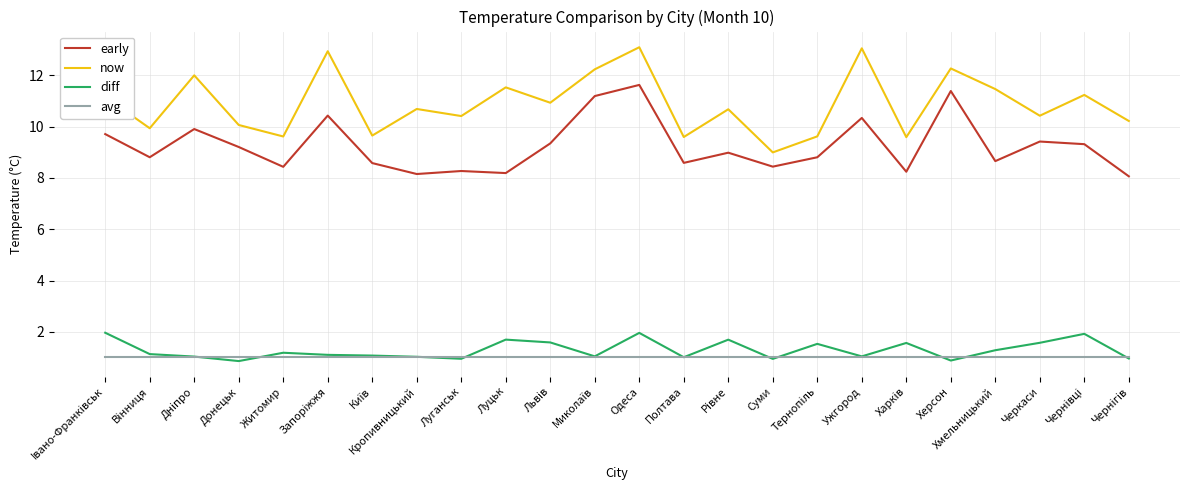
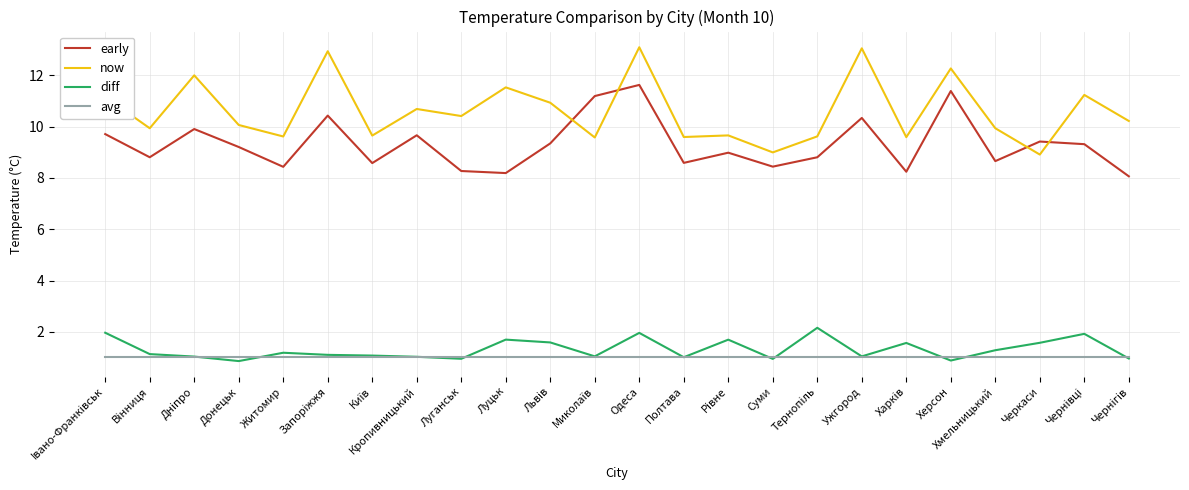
early, Кропивницький: 8.2 -> 9.7
now, Миколаїв: 12.2 -> 9.6
now, Рівне: 10.7 -> 9.7
diff, Тернопіль: 1.5 -> 2.2
now, Хмельницький: 11.5 -> 9.9
now, Черкаси: 10.4 -> 8.9
